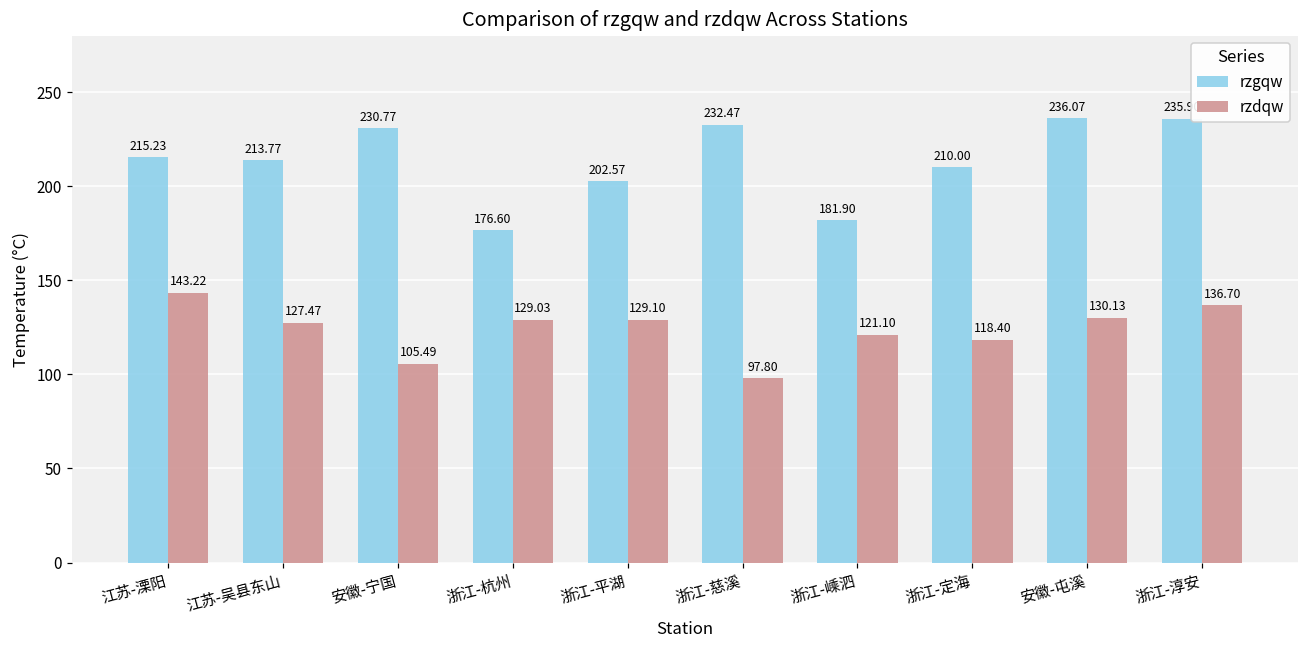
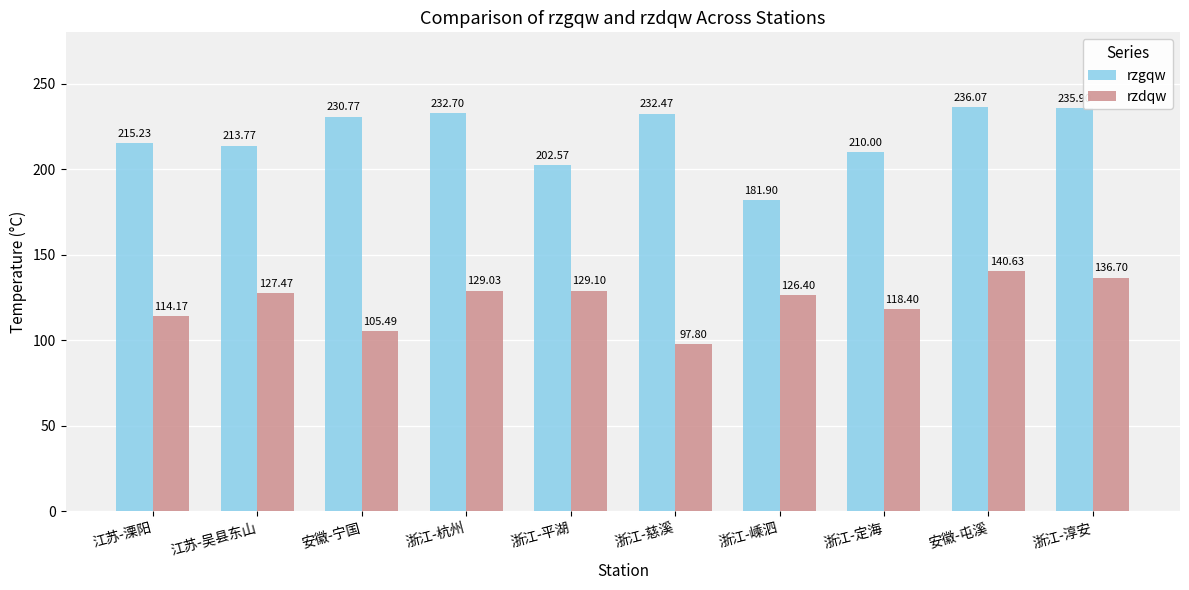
rzdqw, 江苏-溧阳: 143.22 -> 114.17
rzgqw, 浙江-杭州: 176.60 -> 232.70
rzdqw, 浙江-嵊泗: 121.10 -> 126.40
rzdqw, 安徽-屯溪: 130.13 -> 140.63
